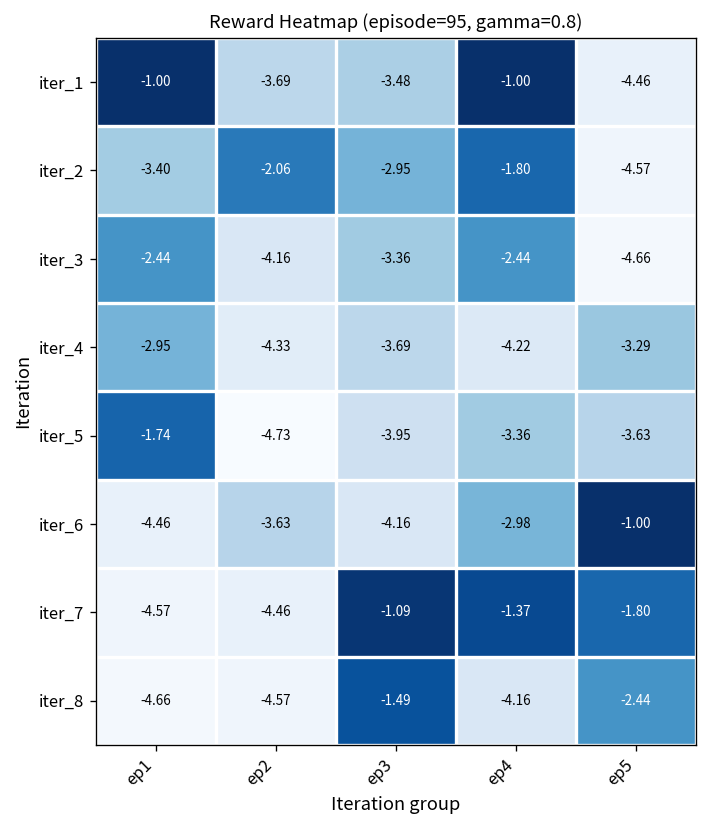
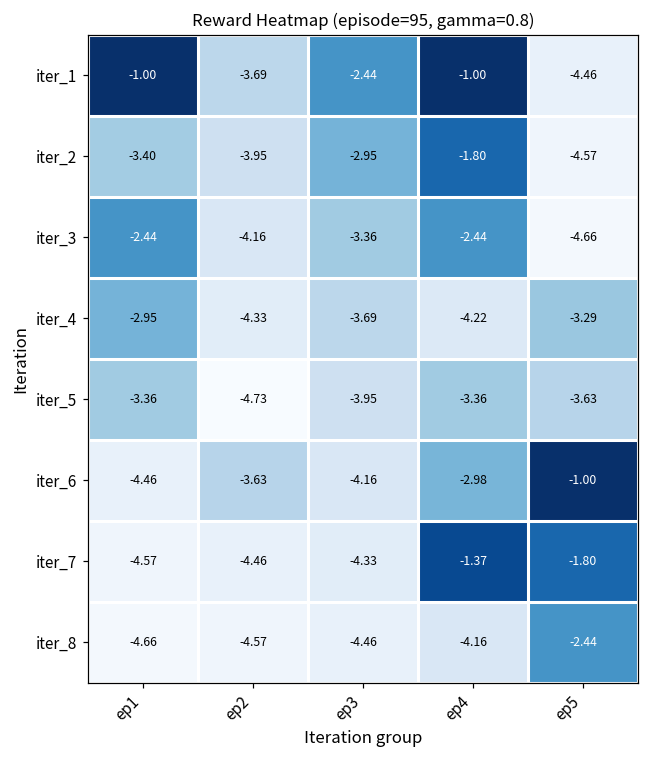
iter_1, ep3: -3.48 -> -2.44
iter_2, ep2: -2.06 -> -3.95
iter_5, ep1: -1.74 -> -3.36
iter_7, ep3: -1.09 -> -4.33
iter_8, ep3: -1.49 -> -4.46
